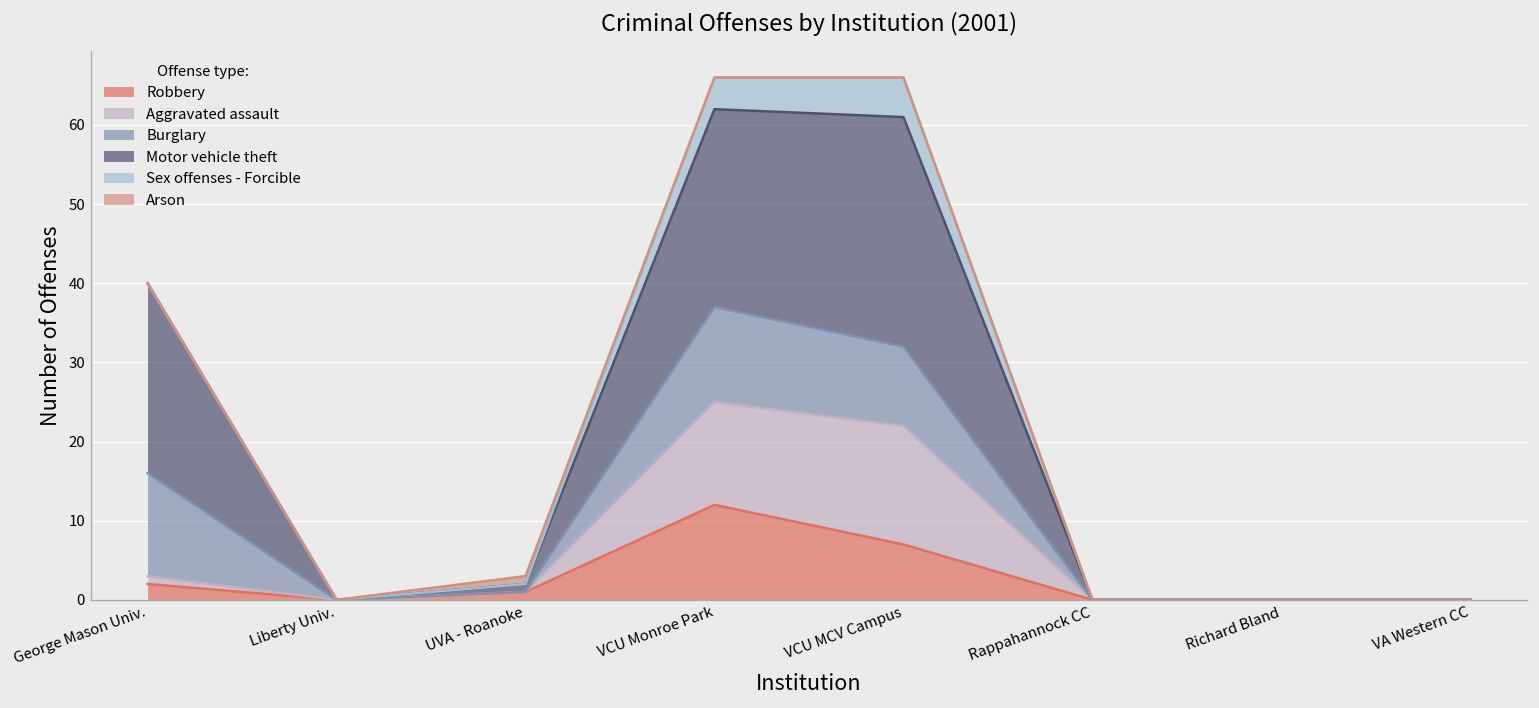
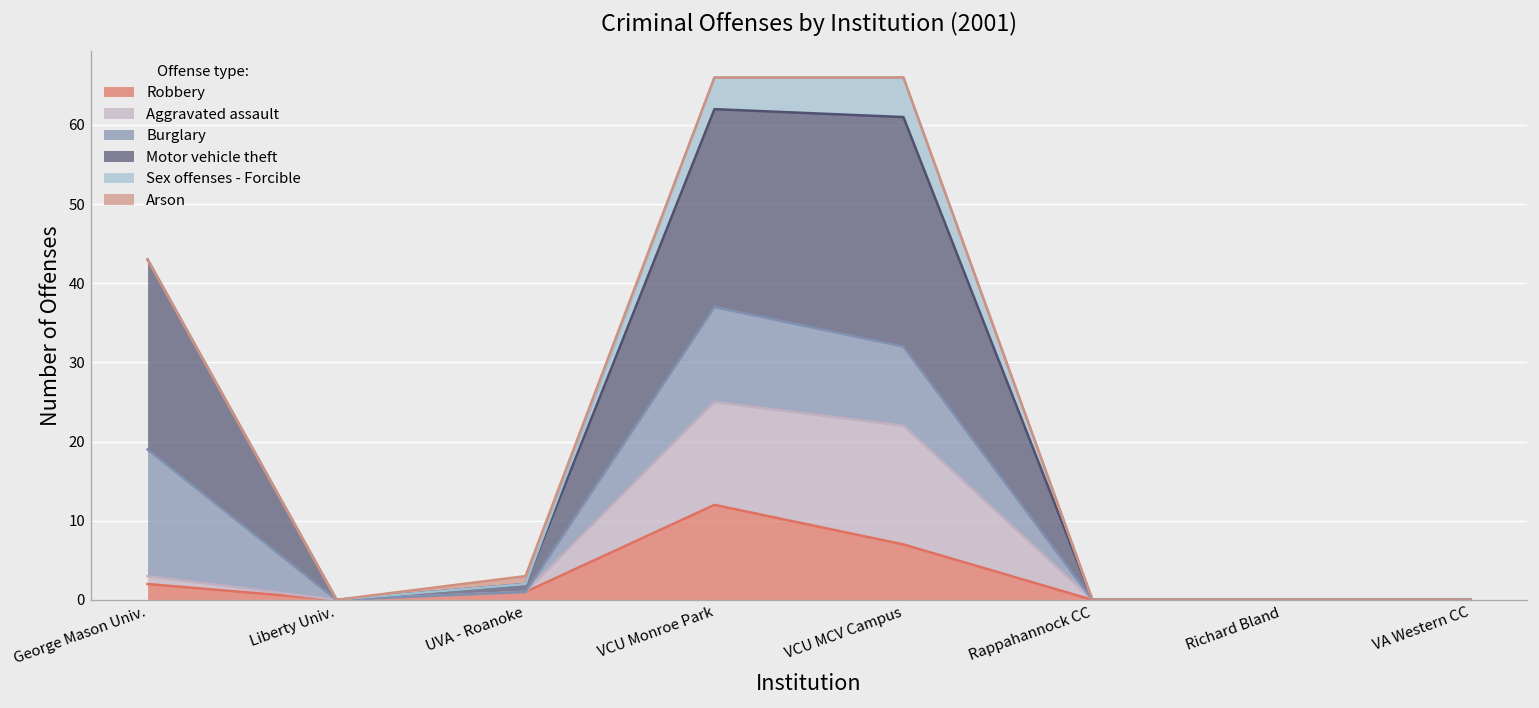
Burglary, George Mason Univ.: 13 -> 16
